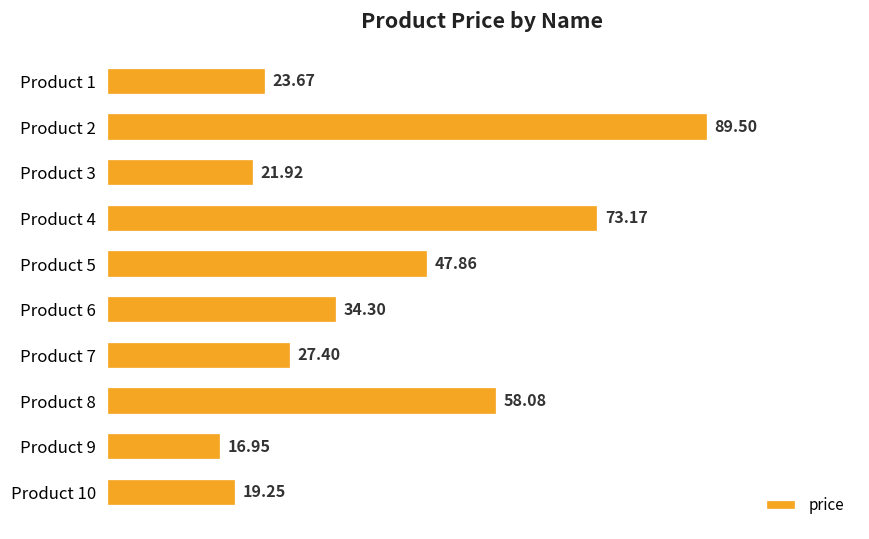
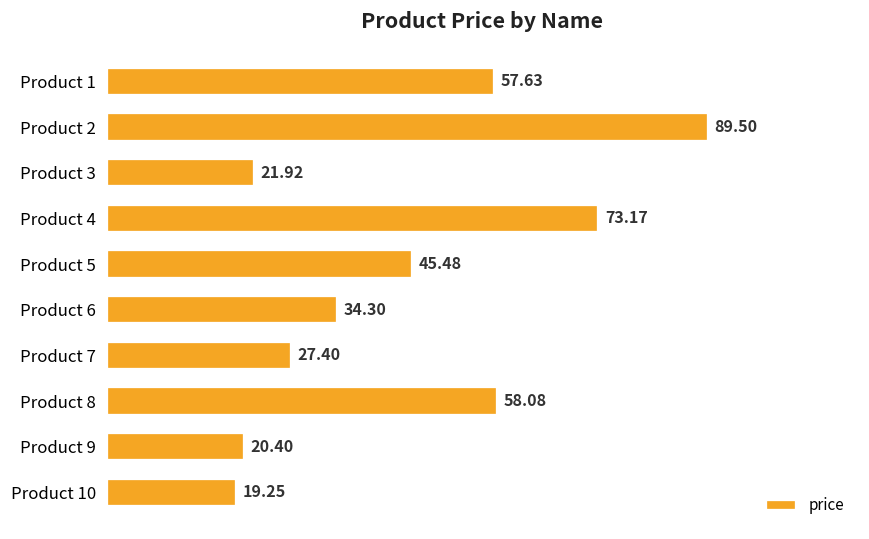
Product 1: 23.67 -> 57.63
Product 5: 47.86 -> 45.48
Product 9: 16.95 -> 20.40
